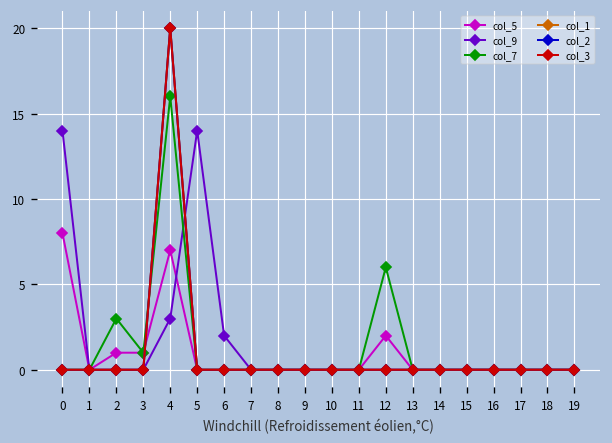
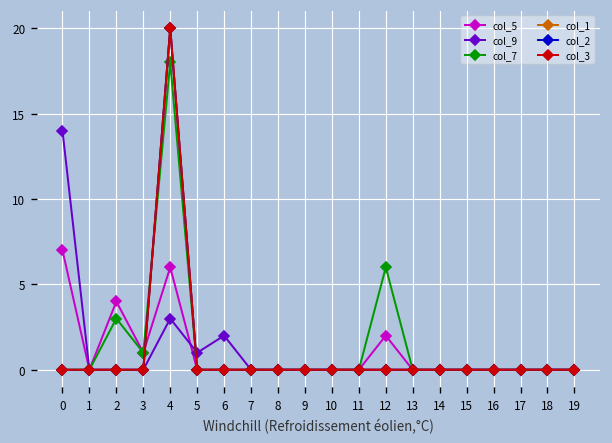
col_5, 0: 8 -> 7
col_5, 2: 1 -> 4
col_5, 4: 7 -> 6
col_7, 4: 16 -> 18
col_9, 5: 14 -> 1
